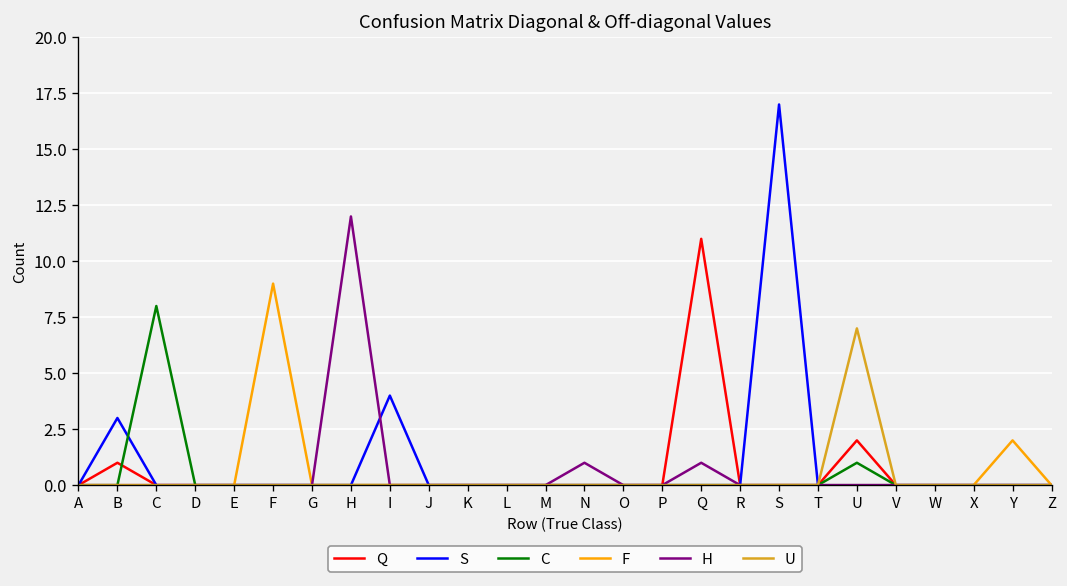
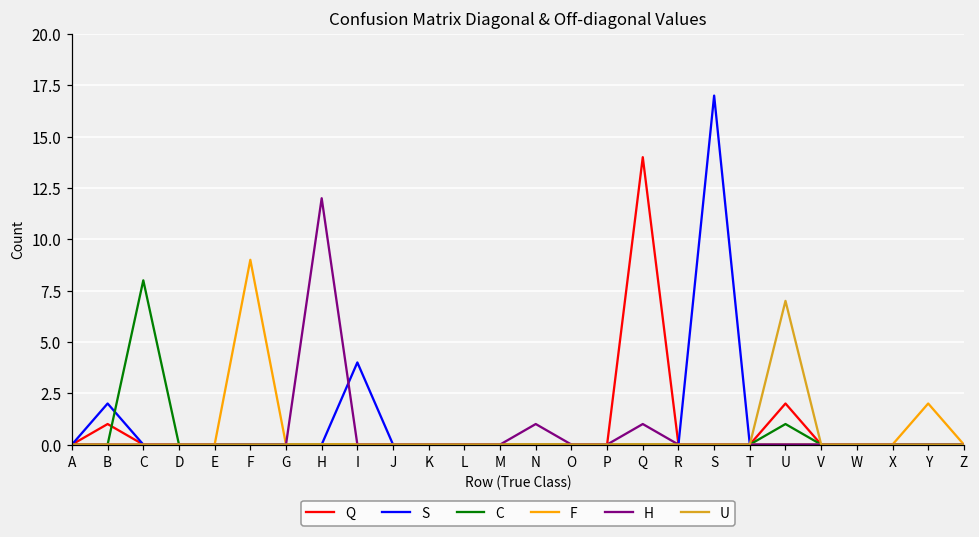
S, B: 3 -> 2
Q, Q: 11 -> 14
